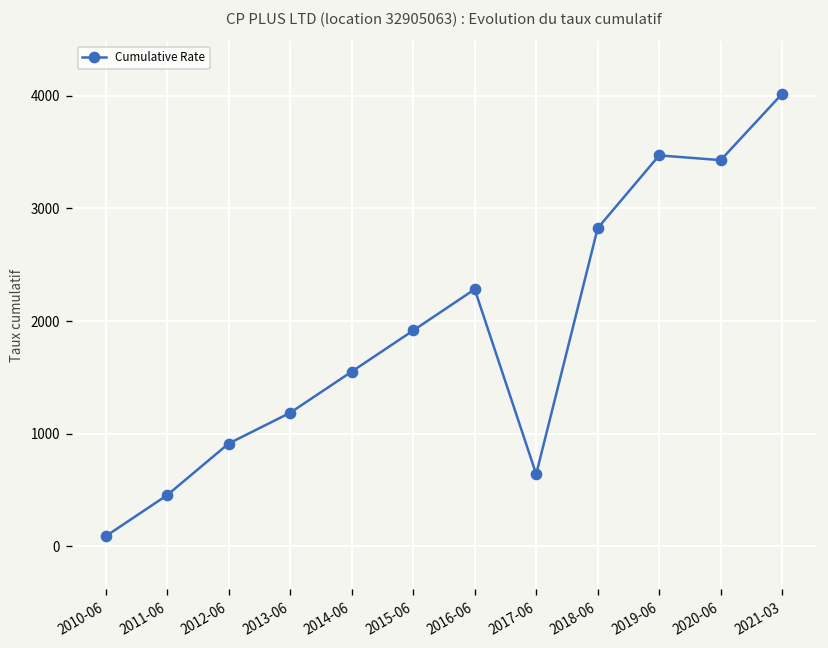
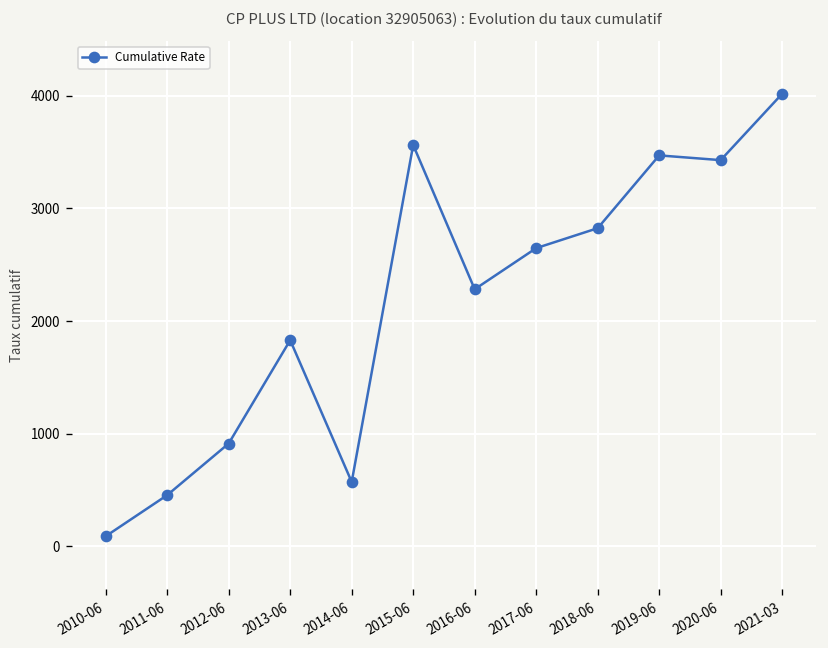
2013-06: 1200 -> 1800
2014-06: 1600 -> 600
2015-06: 1900 -> 3600
2017-06: 600 -> 2600
